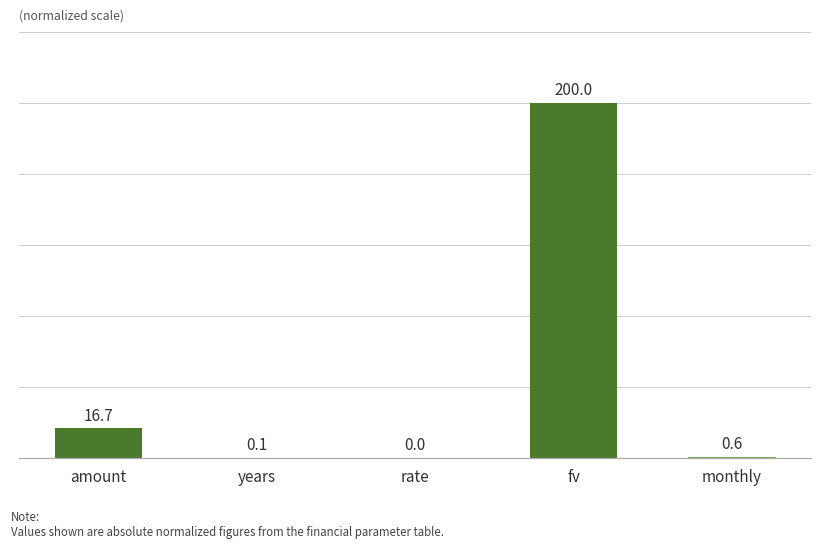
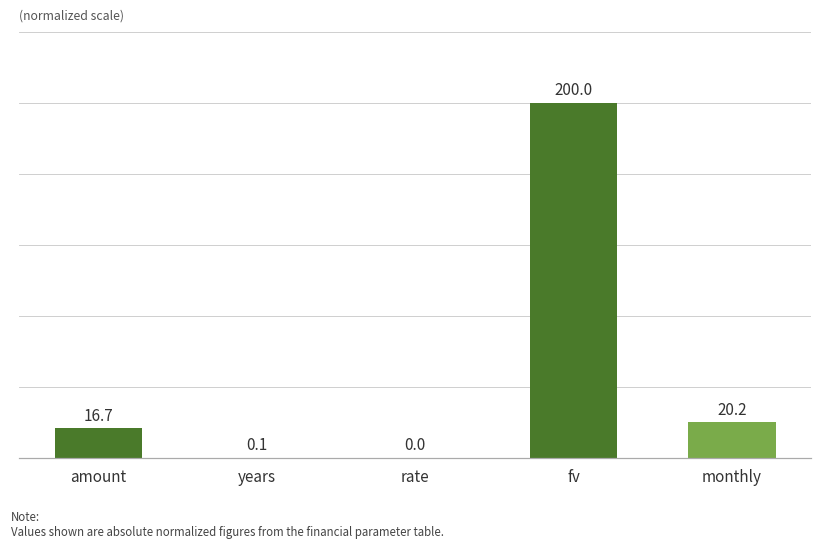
monthly: 0.6 -> 20.2
